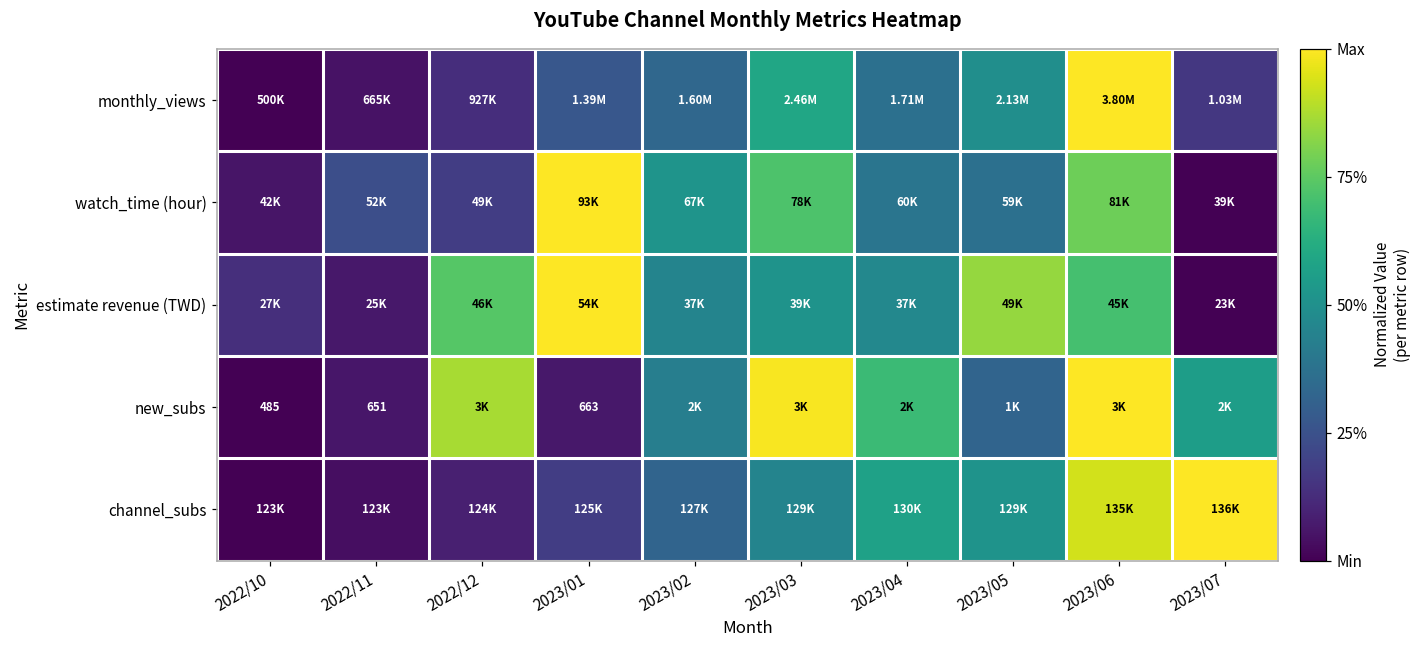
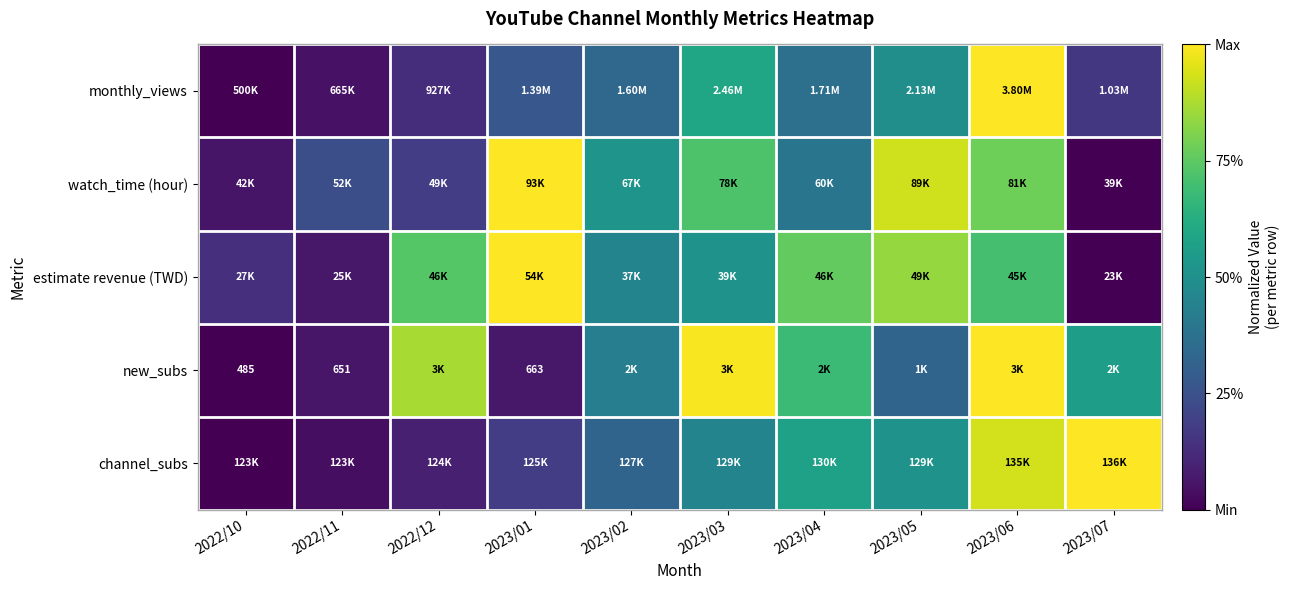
watch_time (hour), 2023/05: 59K -> 89K
estimate revenue (TWD), 2023/04: 37K -> 46K
